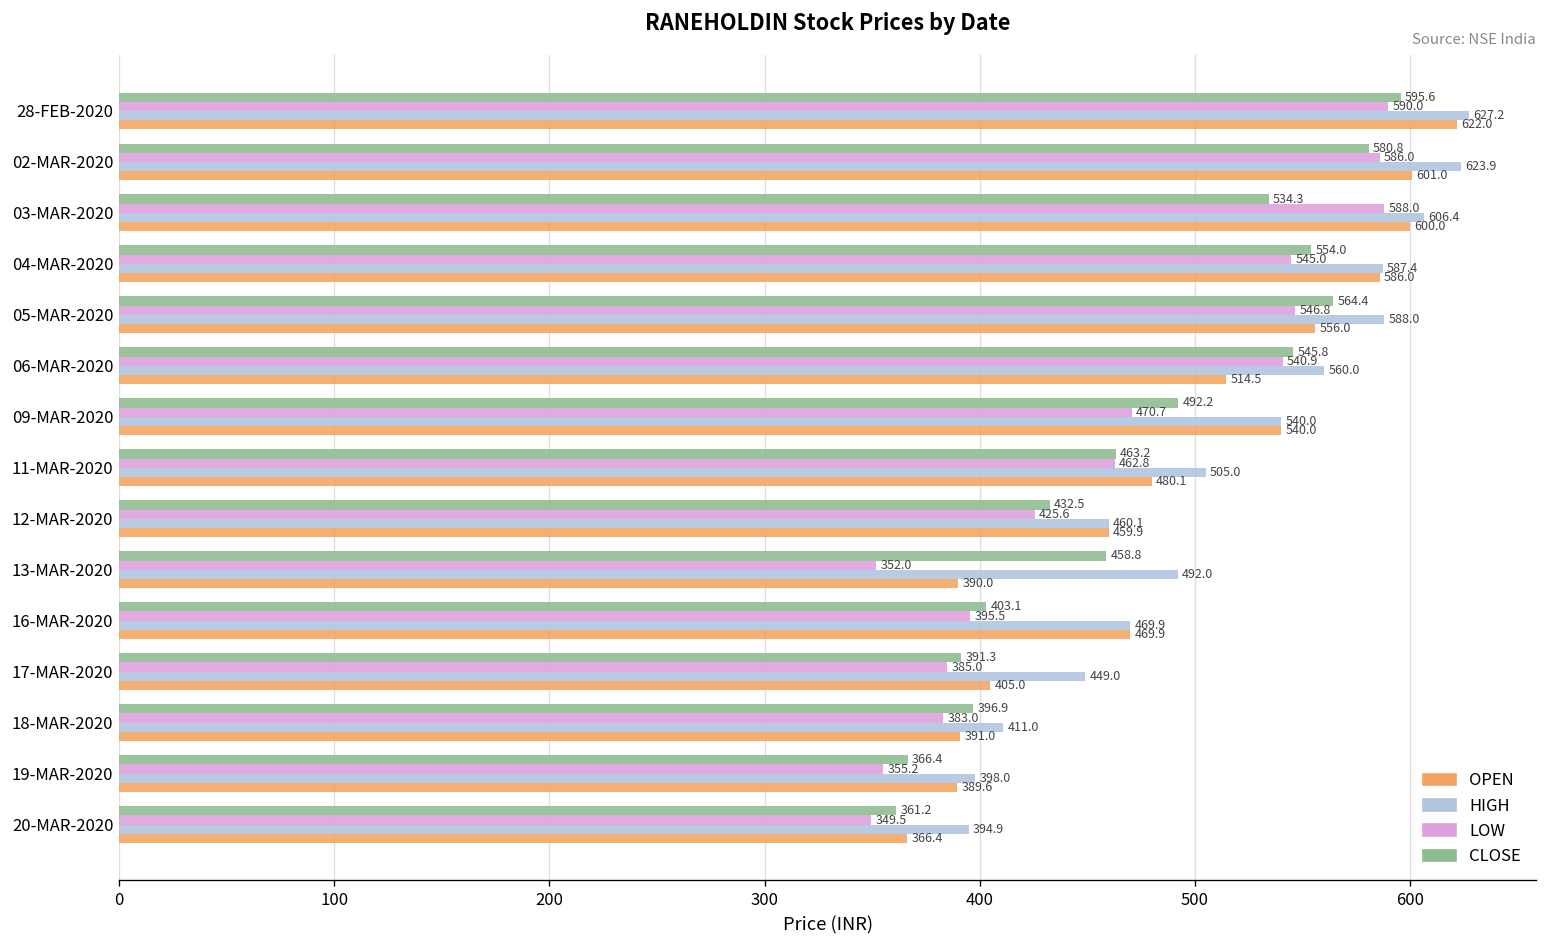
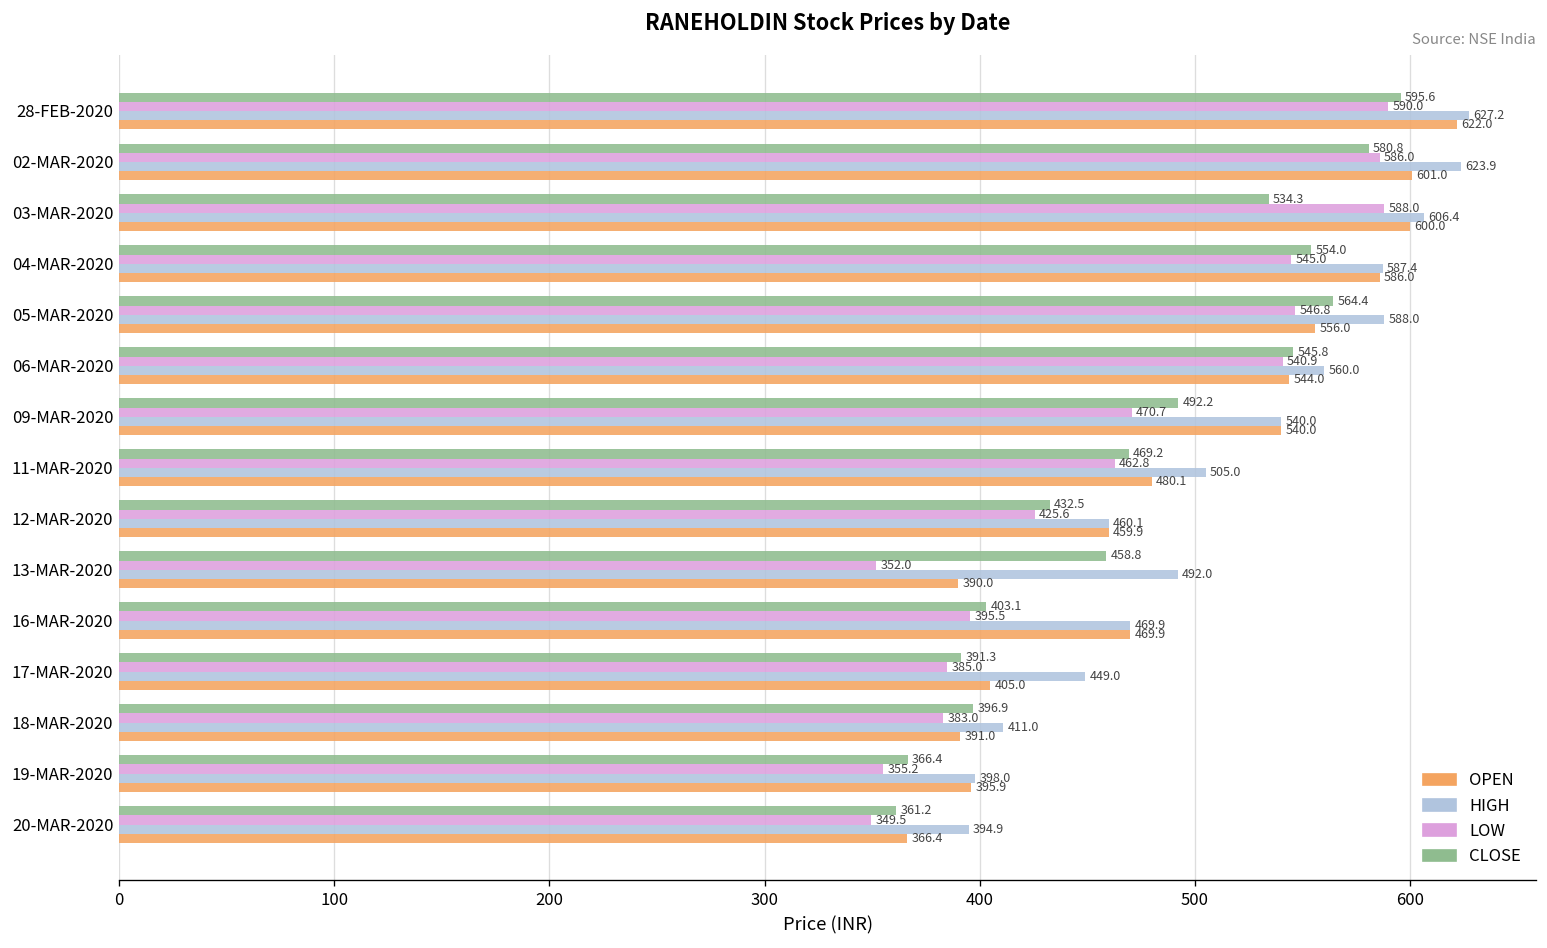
OPEN, 06-MAR-2020: 514.5 -> 544.0
CLOSE, 11-MAR-2020: 463.2 -> 469.2
OPEN, 19-MAR-2020: 389.6 -> 395.9
